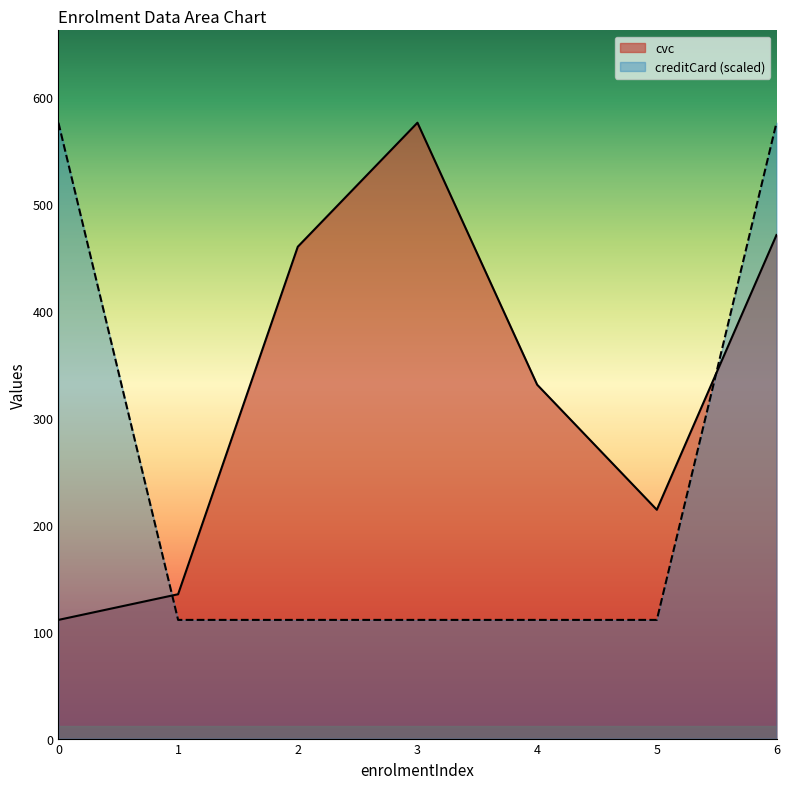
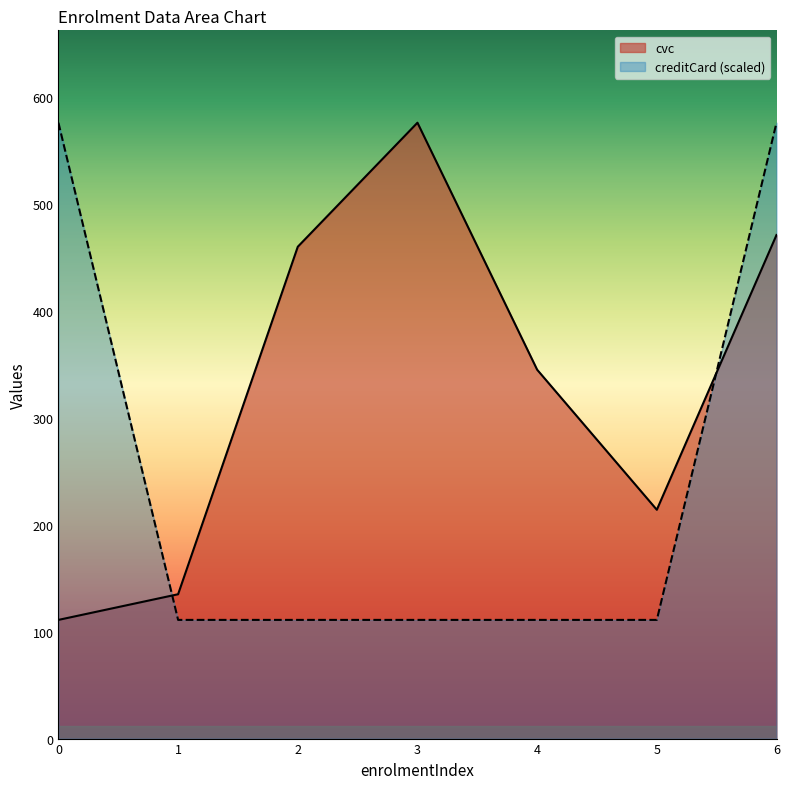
cvc, 4: 331 -> 345
